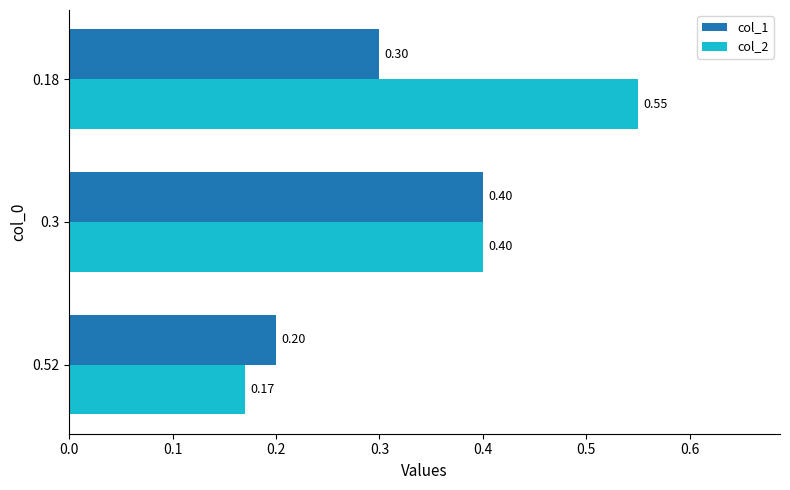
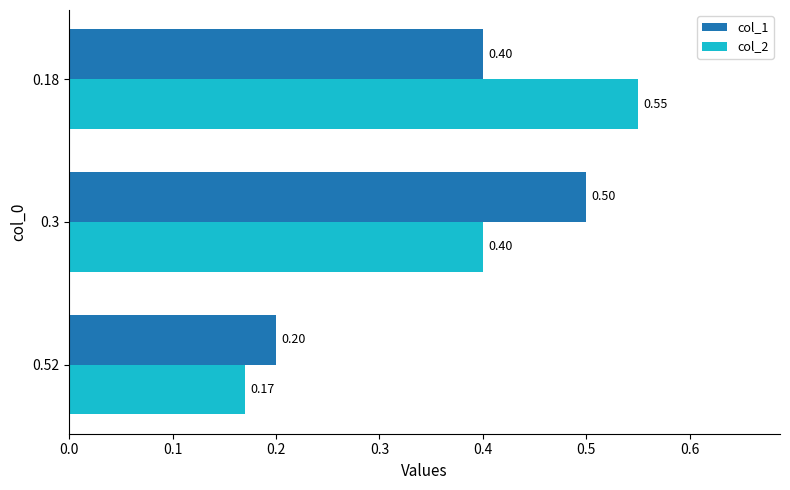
col_1, 0.18: 0.30 -> 0.40
col_1, 0.3: 0.40 -> 0.50
